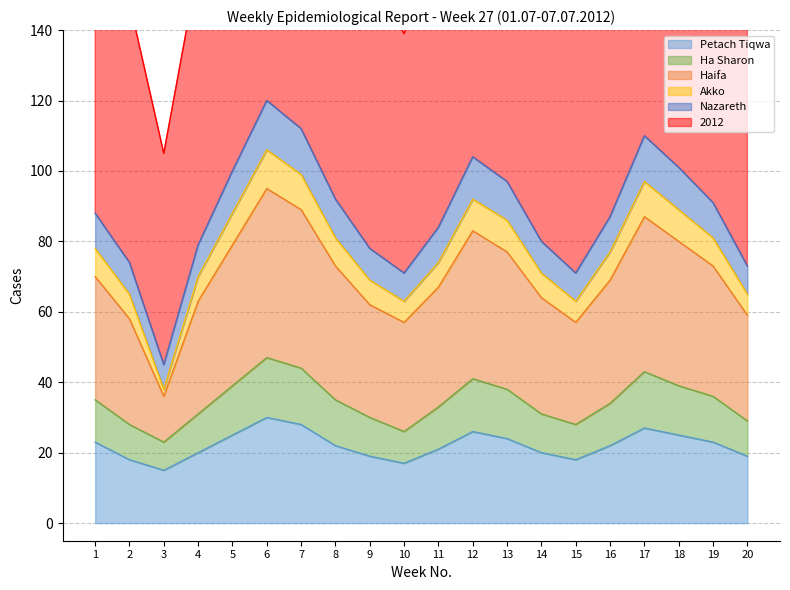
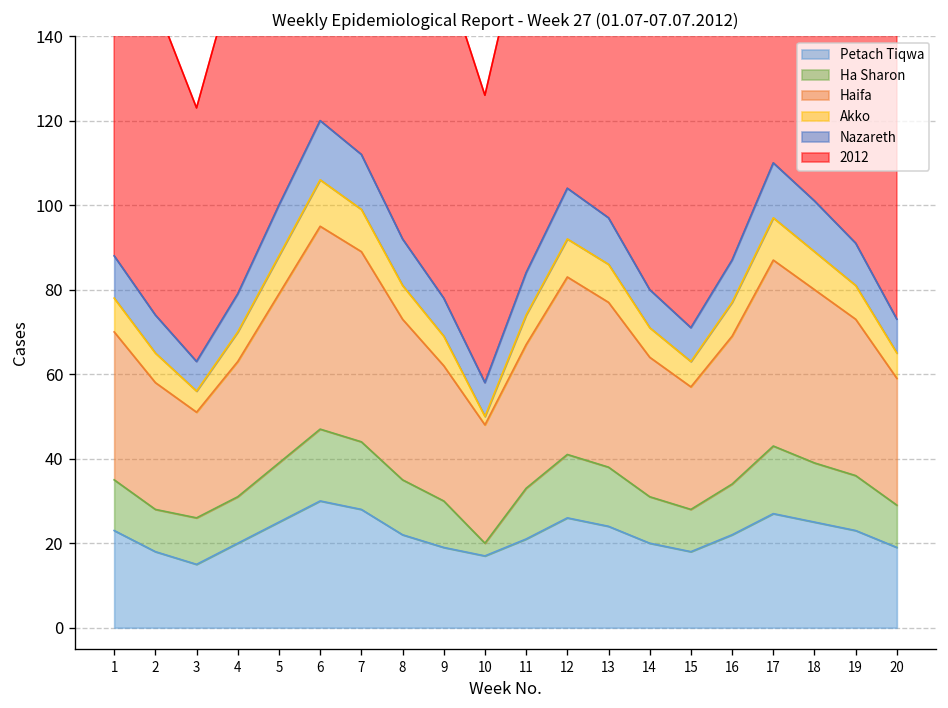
Ha Sharon, 3: 8 -> 11
Haifa, 3: 13 -> 25
Akko, 3: 2 -> 5
Ha Sharon, 10: 9 -> 3
Haifa, 10: 31 -> 28
Akko, 10: 6 -> 2
